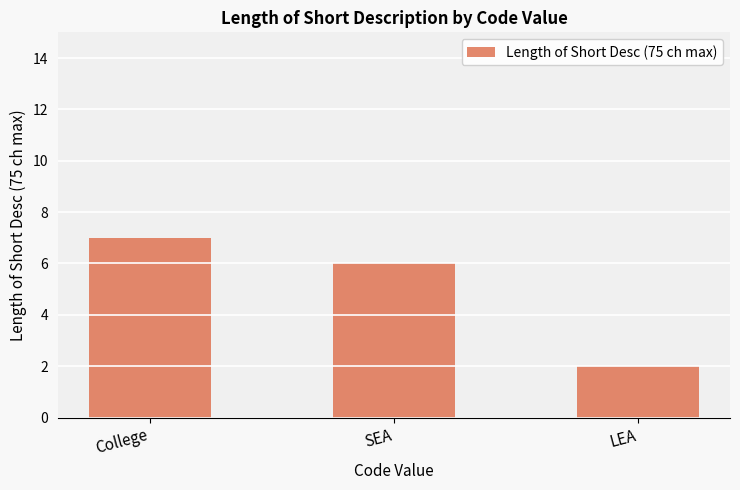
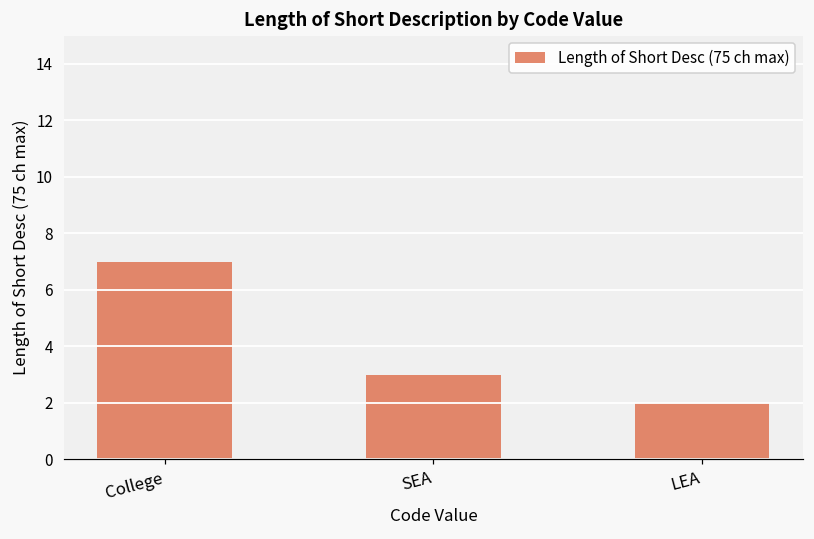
SEA: 6 -> 3
